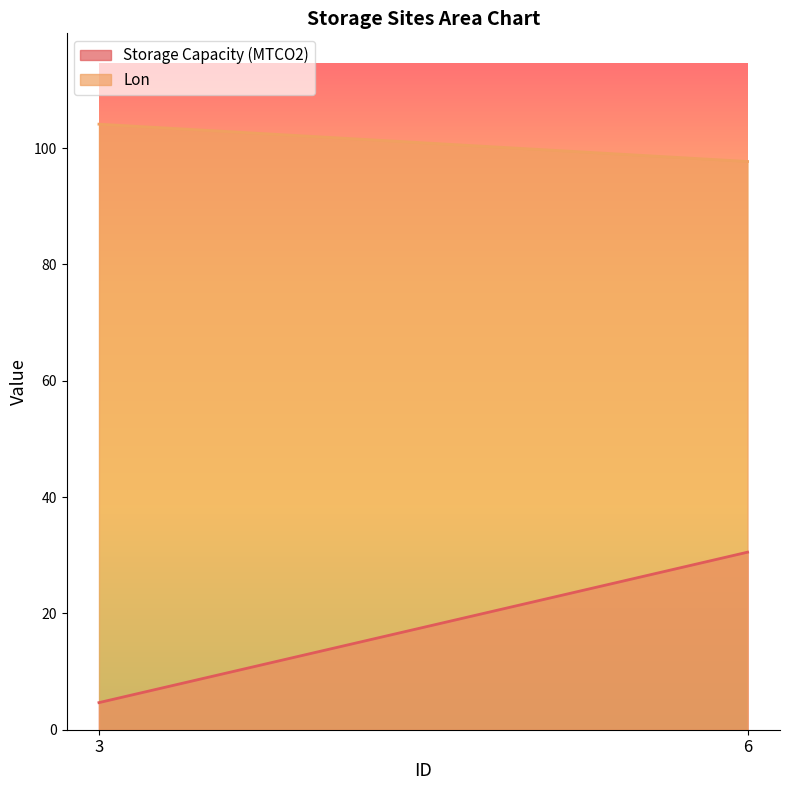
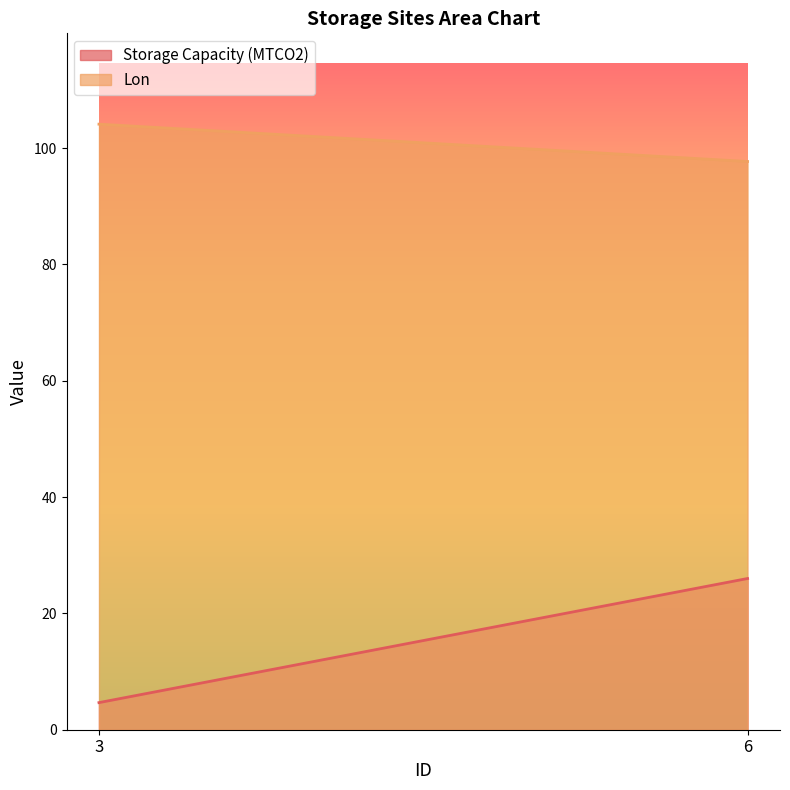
Storage Capacity (MTCO2), 6: 31 -> 26
